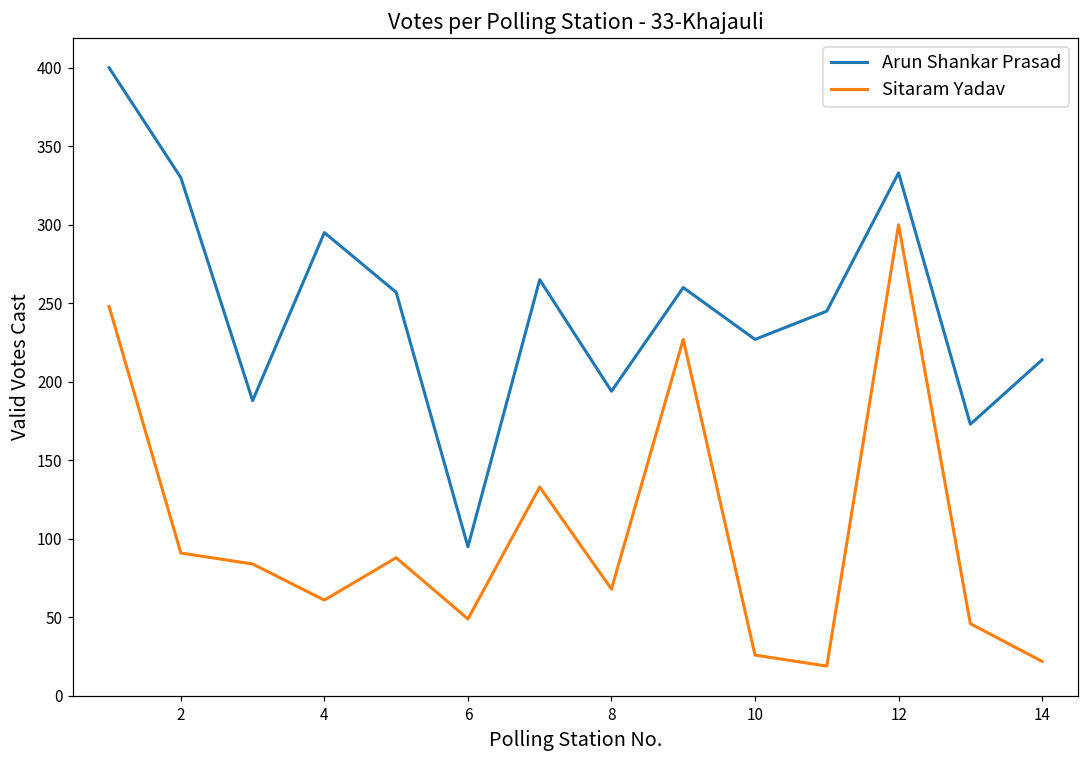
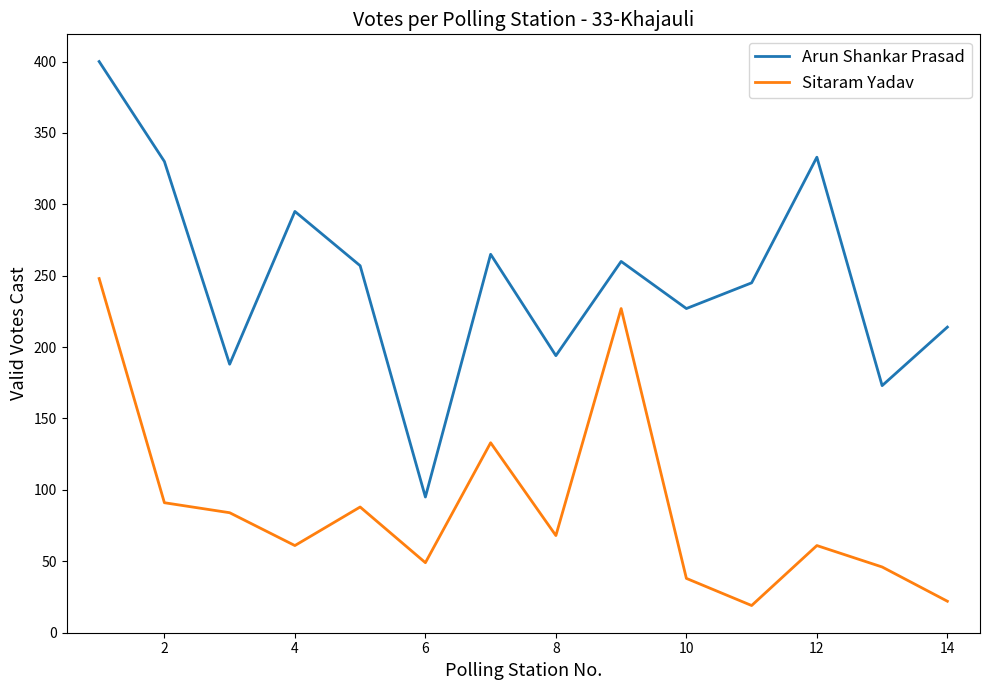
Sitaram Yadav, 10: 26 -> 38
Sitaram Yadav, 12: 300 -> 61
